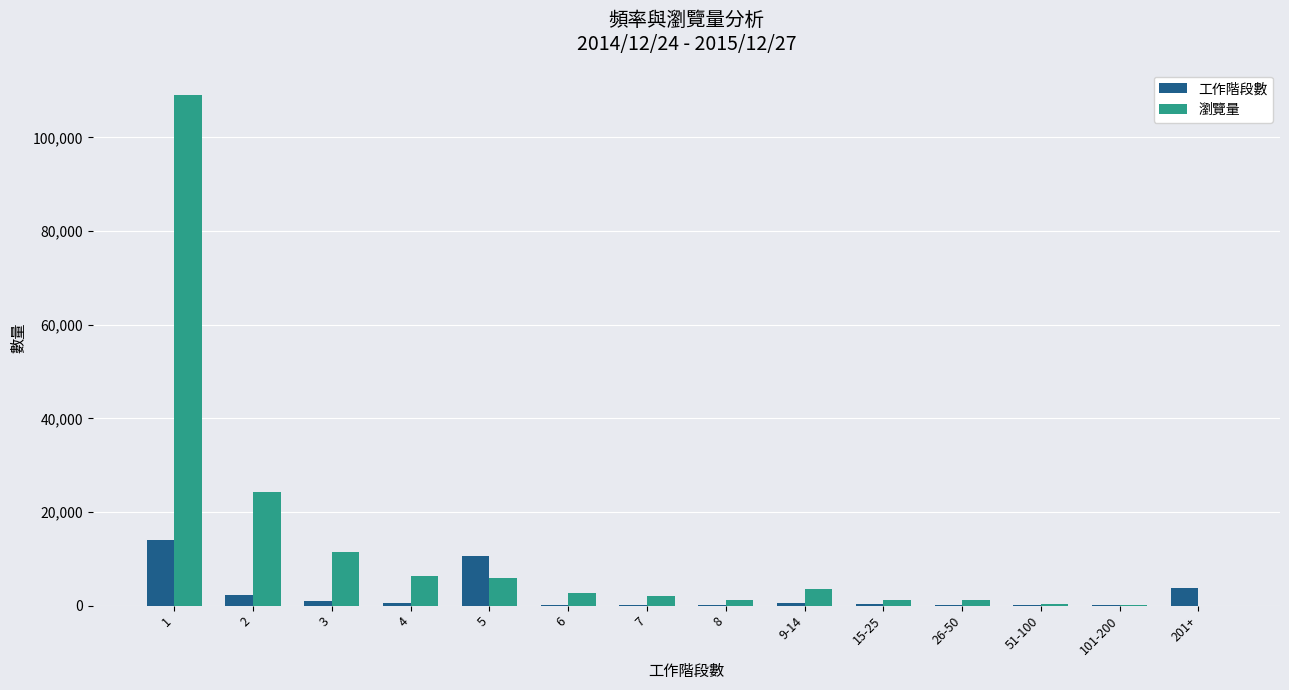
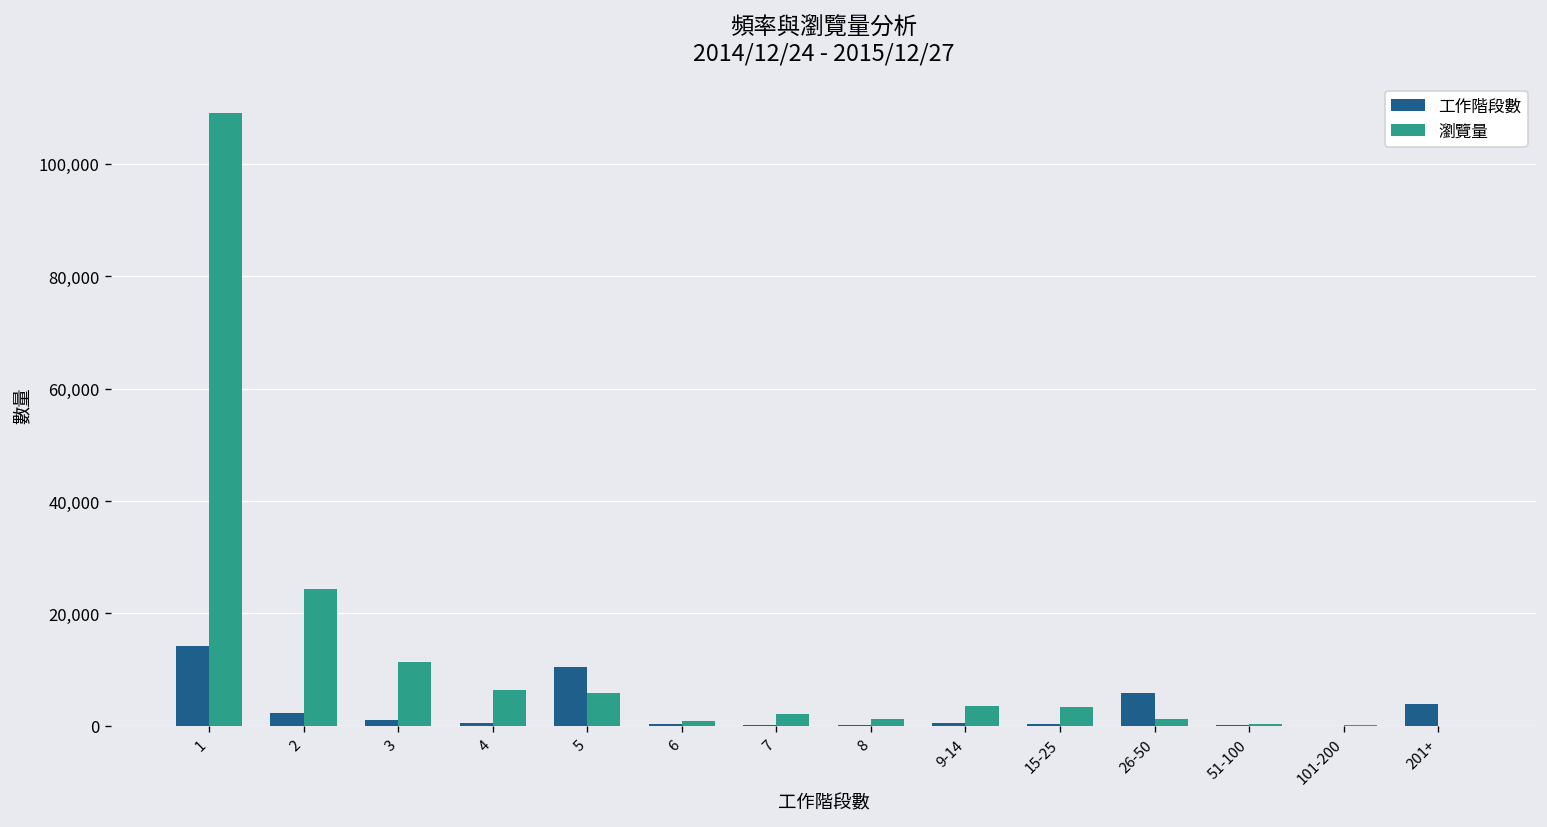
瀏覽量, 6: 3,000 -> 1,000
瀏覽量, 15-25: 1,000 -> 3,000
工作階段數, 26-50: 0 -> 6,000
